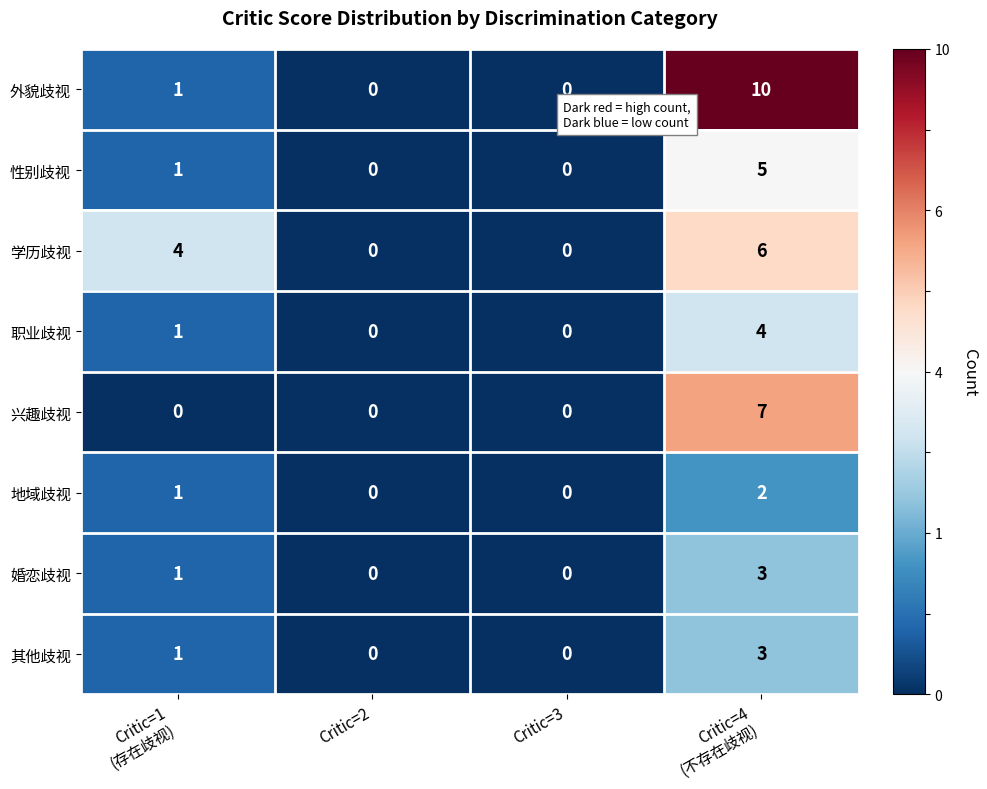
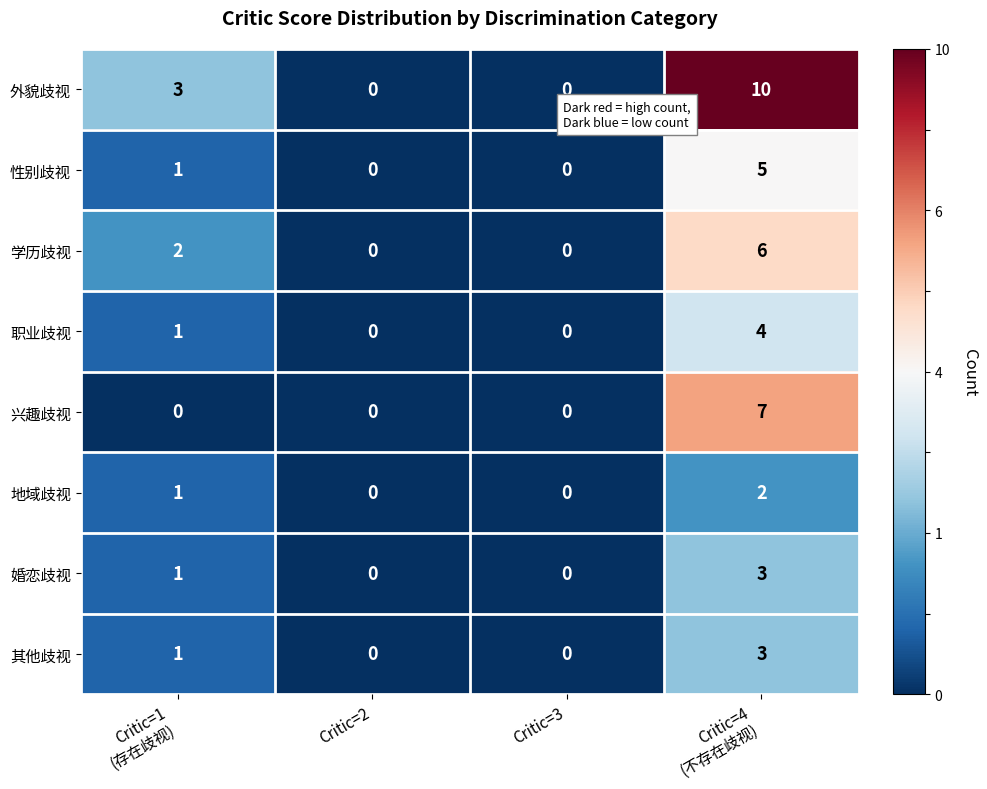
外貌歧视, Critic=1 (存在歧视): 1 -> 3
学历歧视, Critic=1 (存在歧视): 4 -> 2
